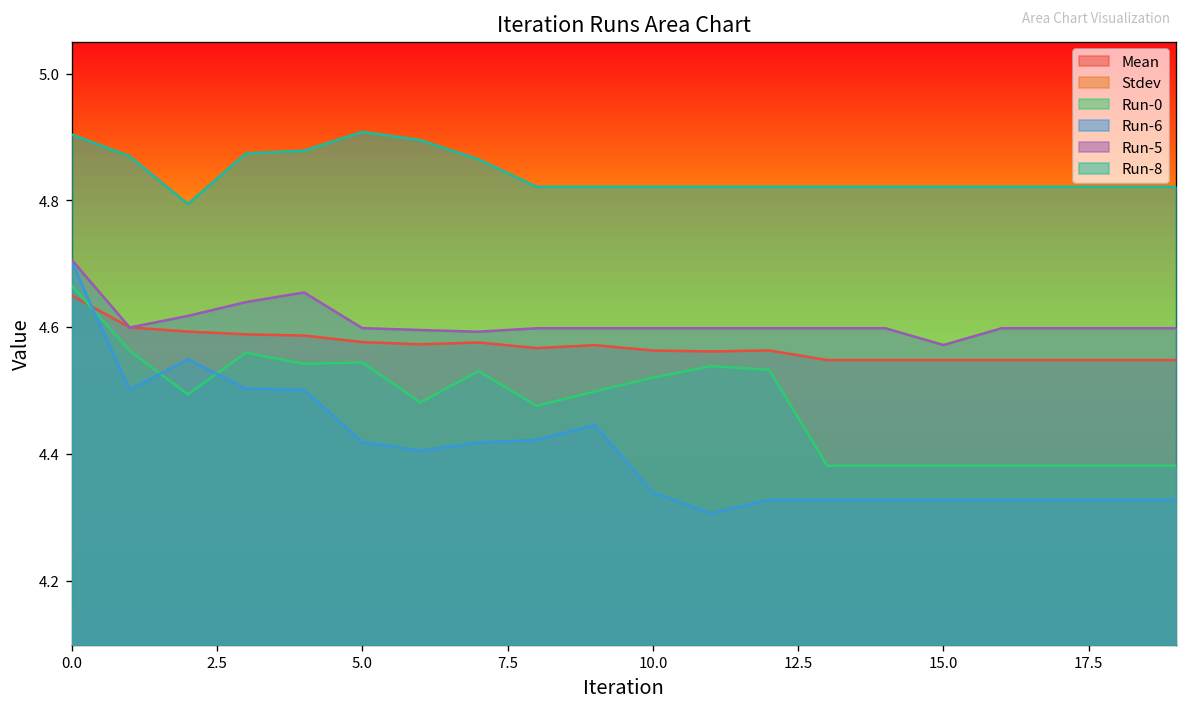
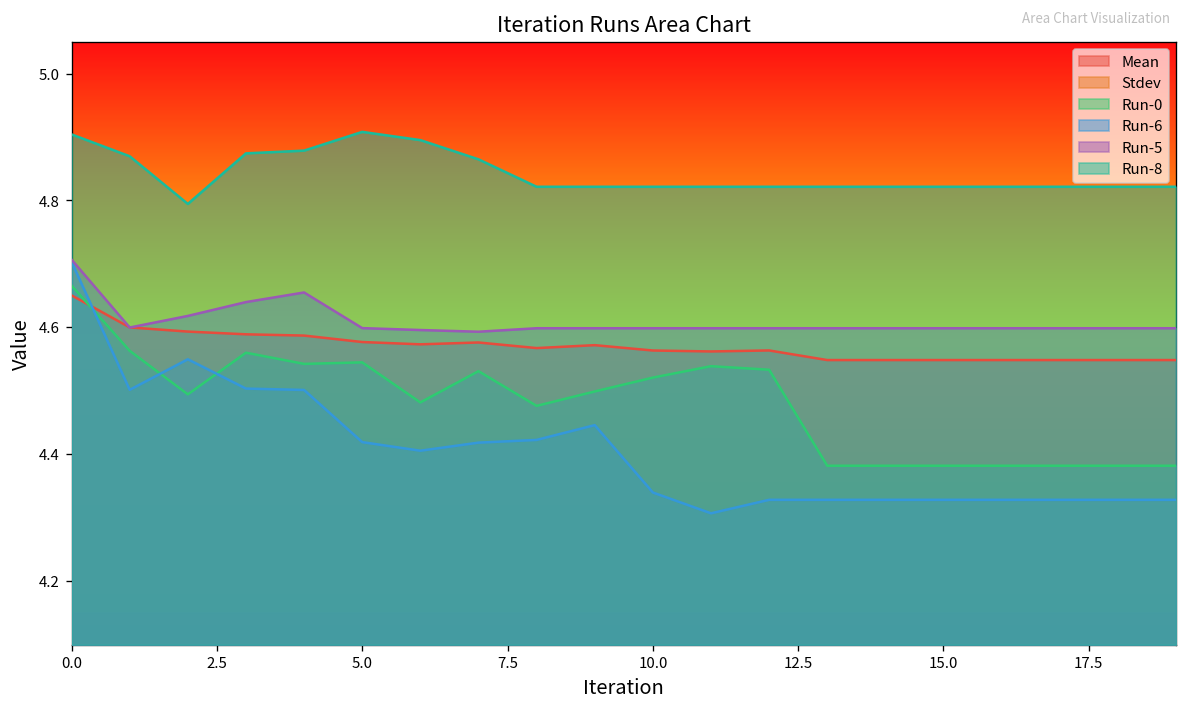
Run-5, 15.0: 4.57 -> 4.60
